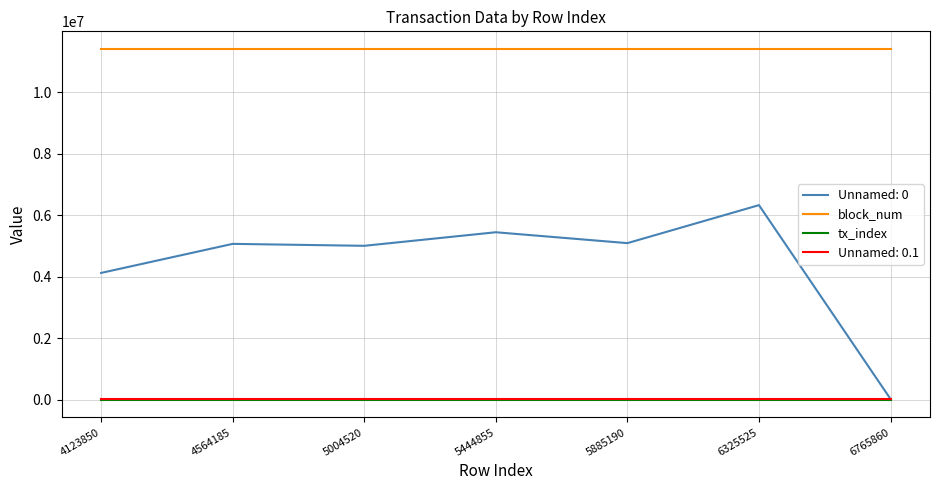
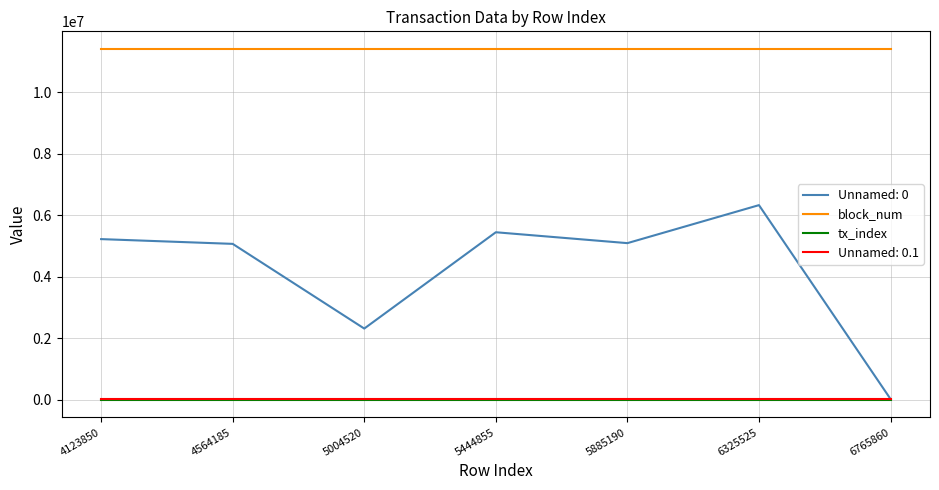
Unnamed: 0, 4123850: 4100000 -> 5200000
Unnamed: 0, 5004520: 5000000 -> 2300000
